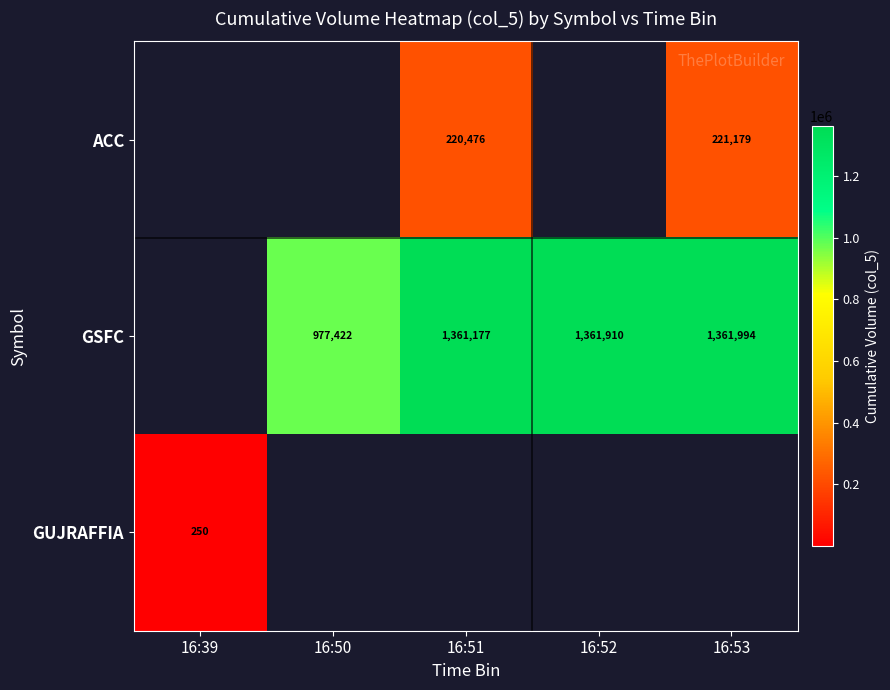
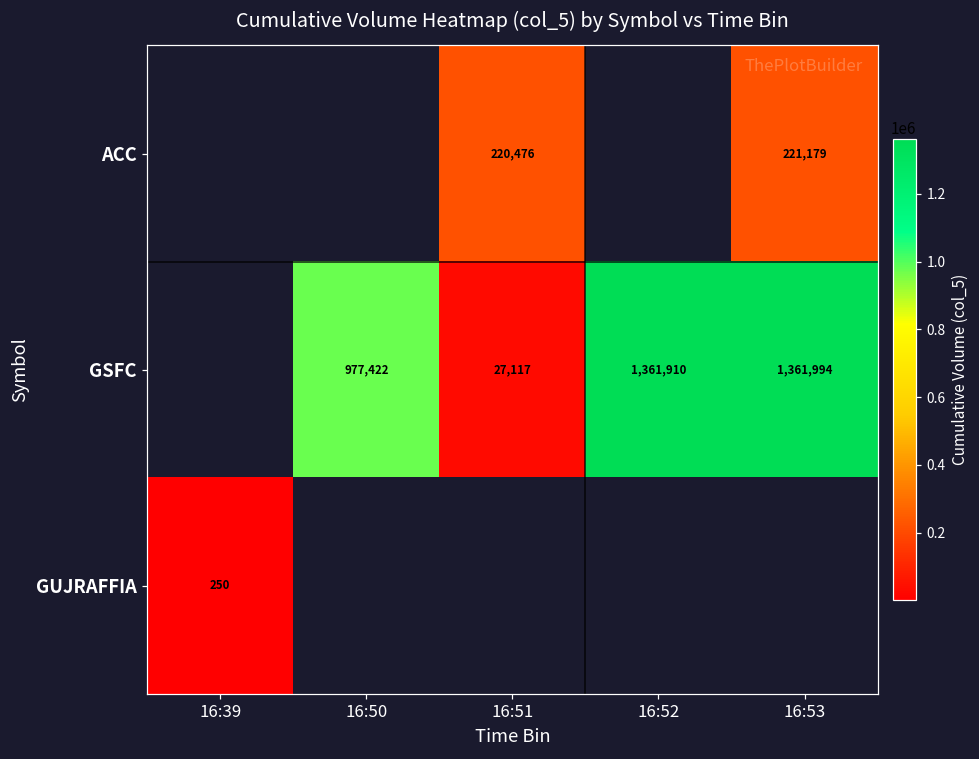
GSFC, 16:51: 1,361,177 -> 27,117
